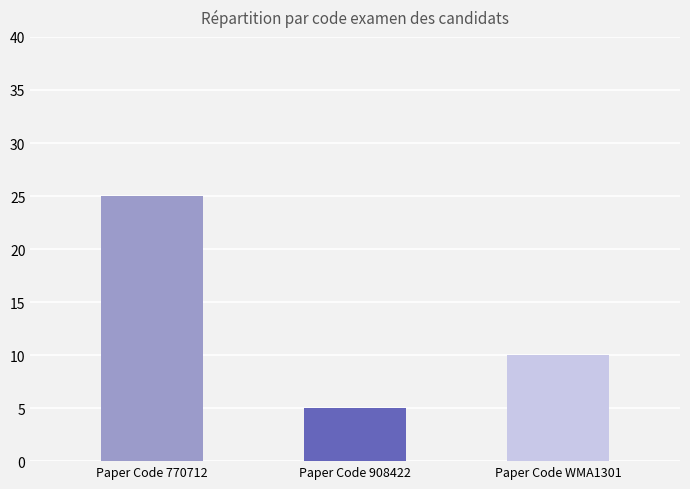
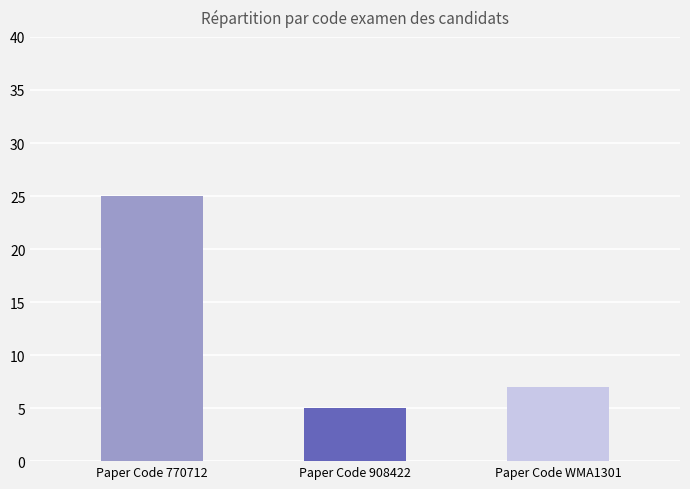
Paper Code WMA1301: 10 -> 7
